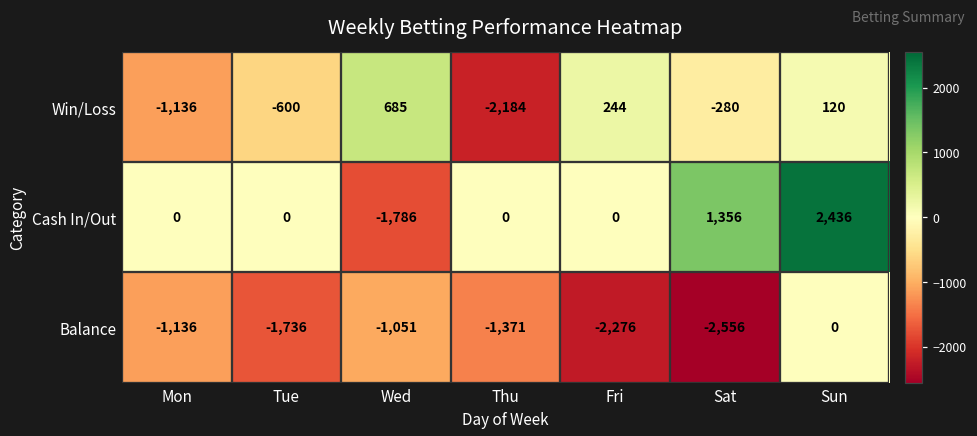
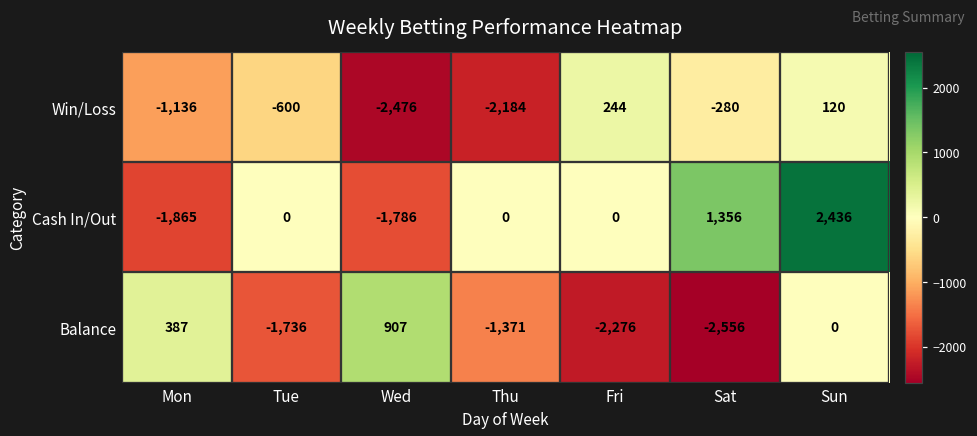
Win/Loss, Wed: 685 -> -2,476
Cash In/Out, Mon: 0 -> -1,865
Balance, Mon: -1,136 -> 387
Balance, Wed: -1,051 -> 907
